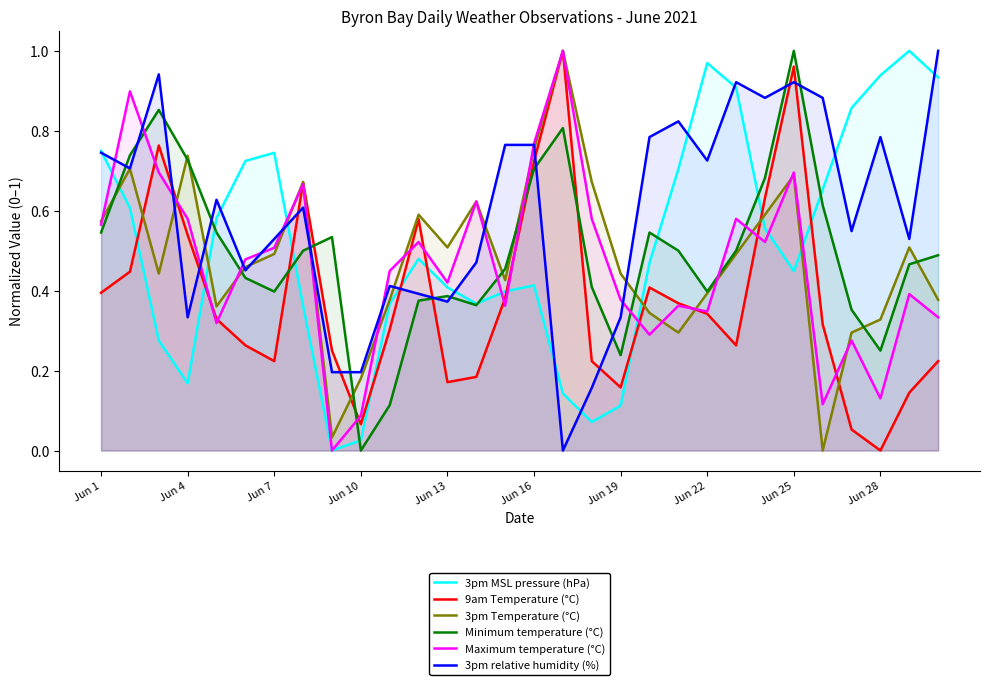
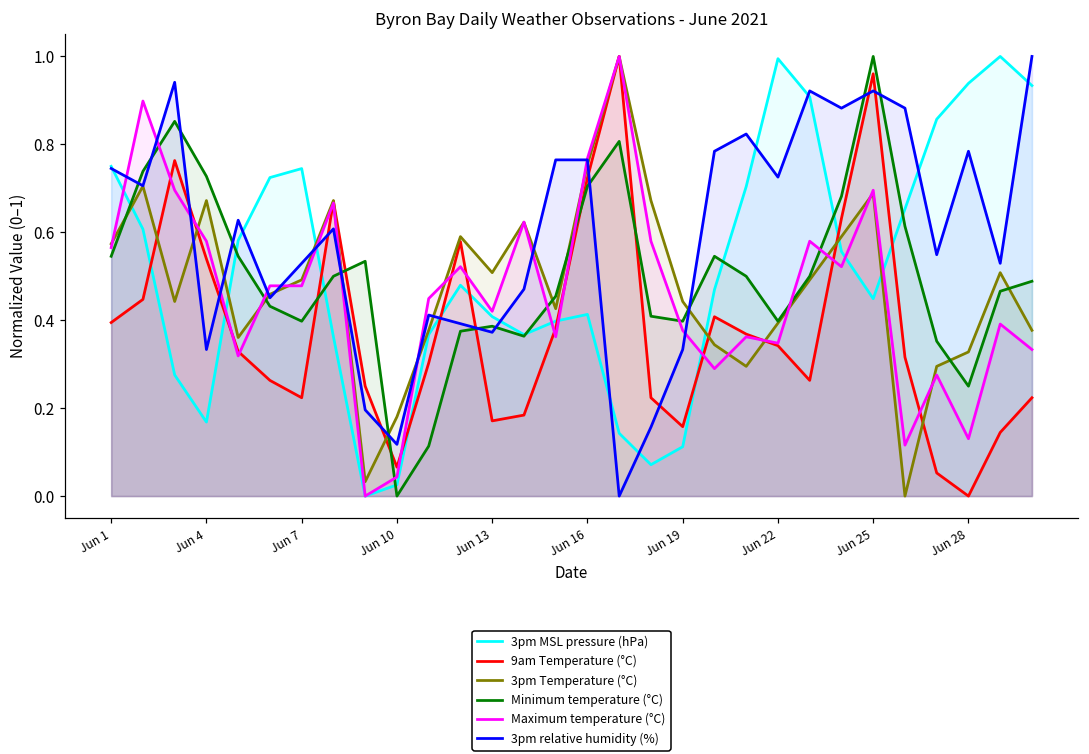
3pm Temperature (°C), Jun 4: 0.74 -> 0.67
Maximum temperature (°C), Jun 7: 0.51 -> 0.48
Maximum temperature (°C), Jun 10: 0.09 -> 0.04
3pm relative humidity (%), Jun 10: 0.20 -> 0.12
Minimum temperature (°C), Jun 19: 0.24 -> 0.40
3pm MSL pressure (hPa), Jun 22: 0.97 -> 0.99
